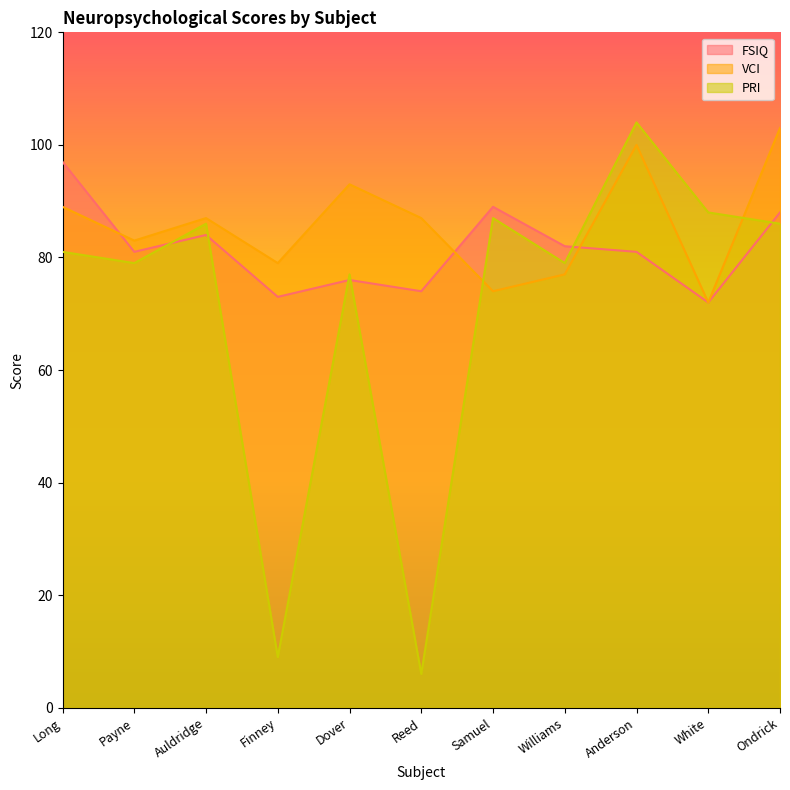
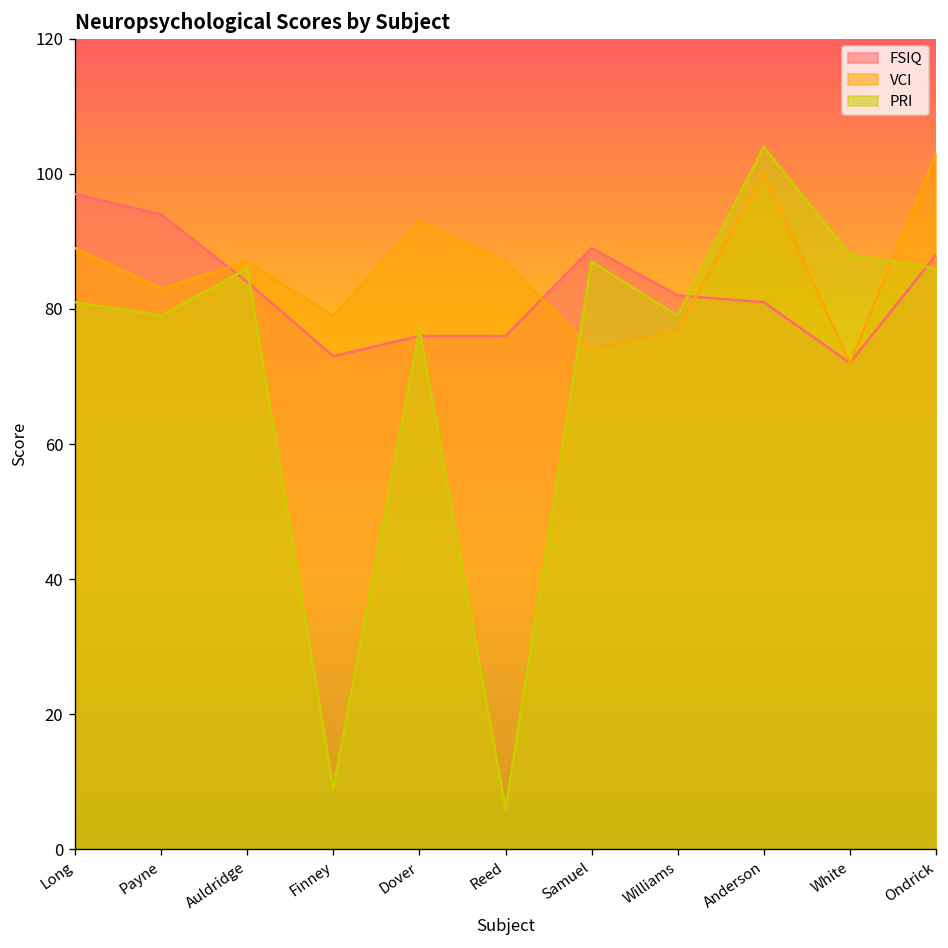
FSIQ, Payne: 81 -> 94
FSIQ, Reed: 74 -> 76
